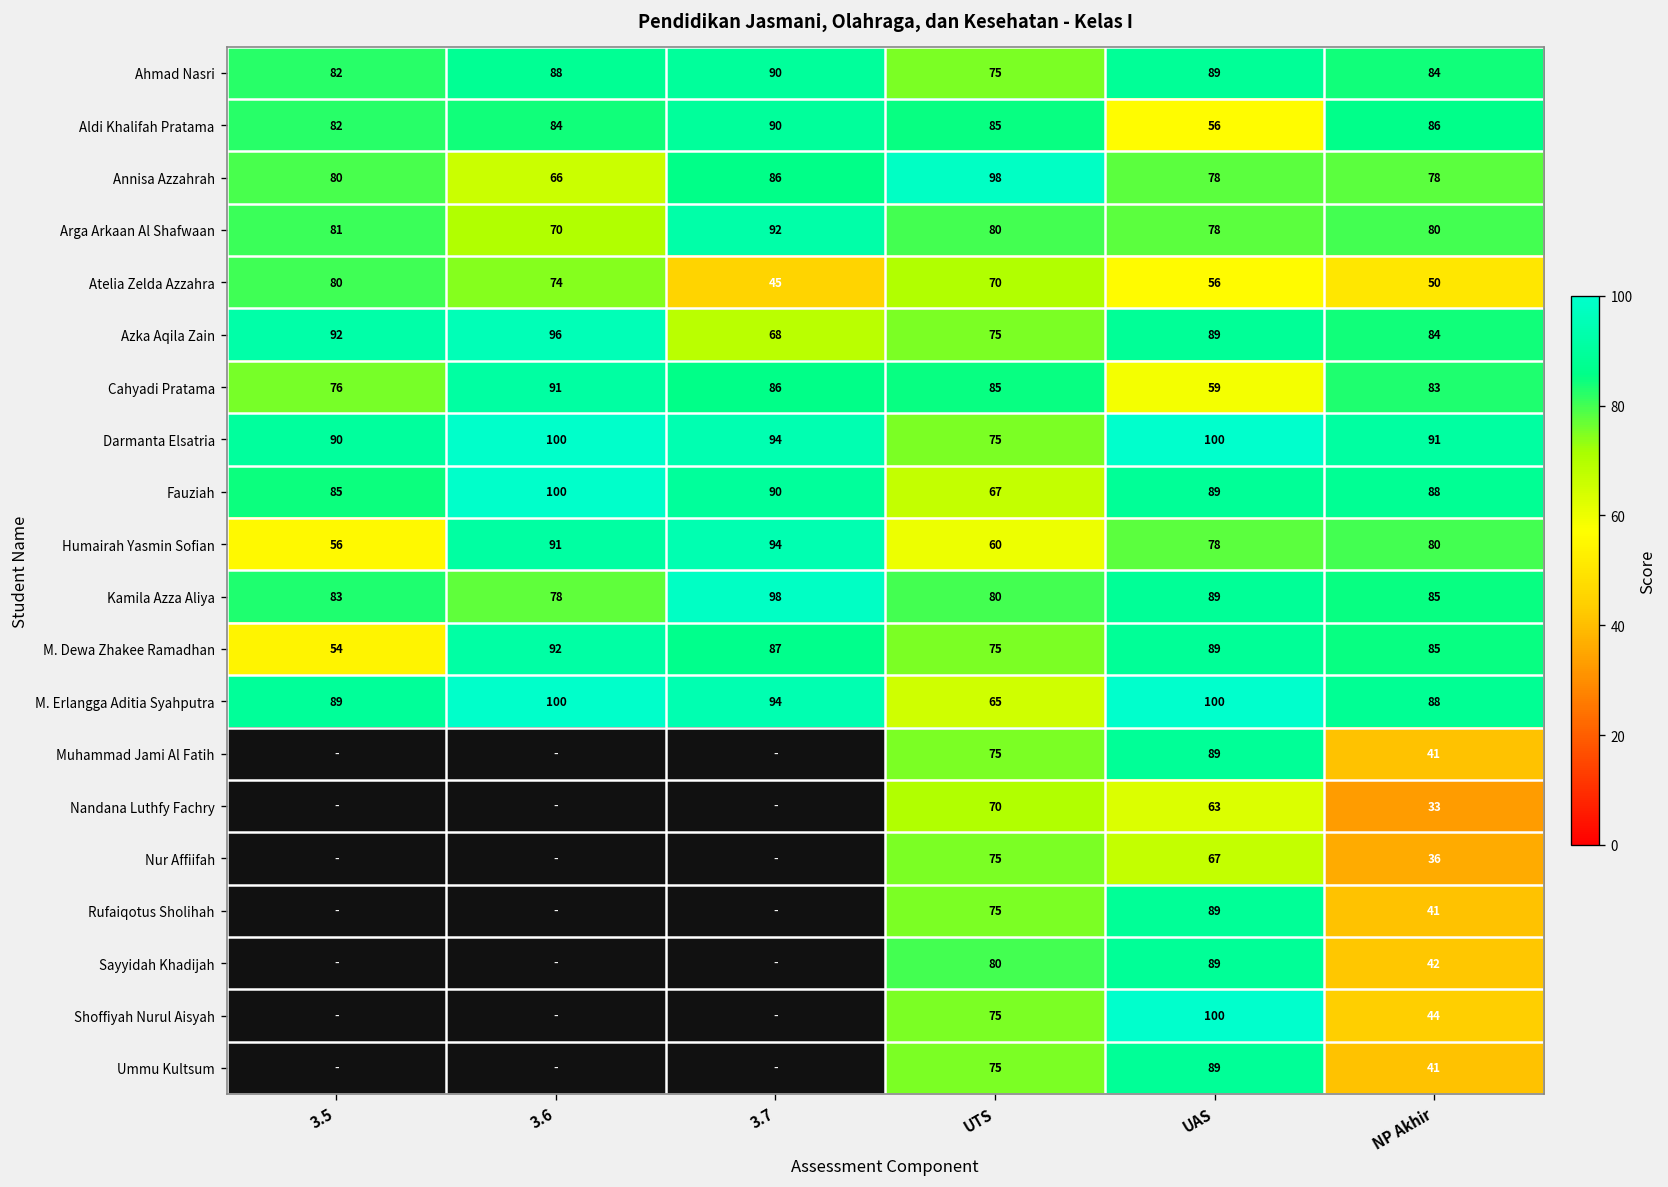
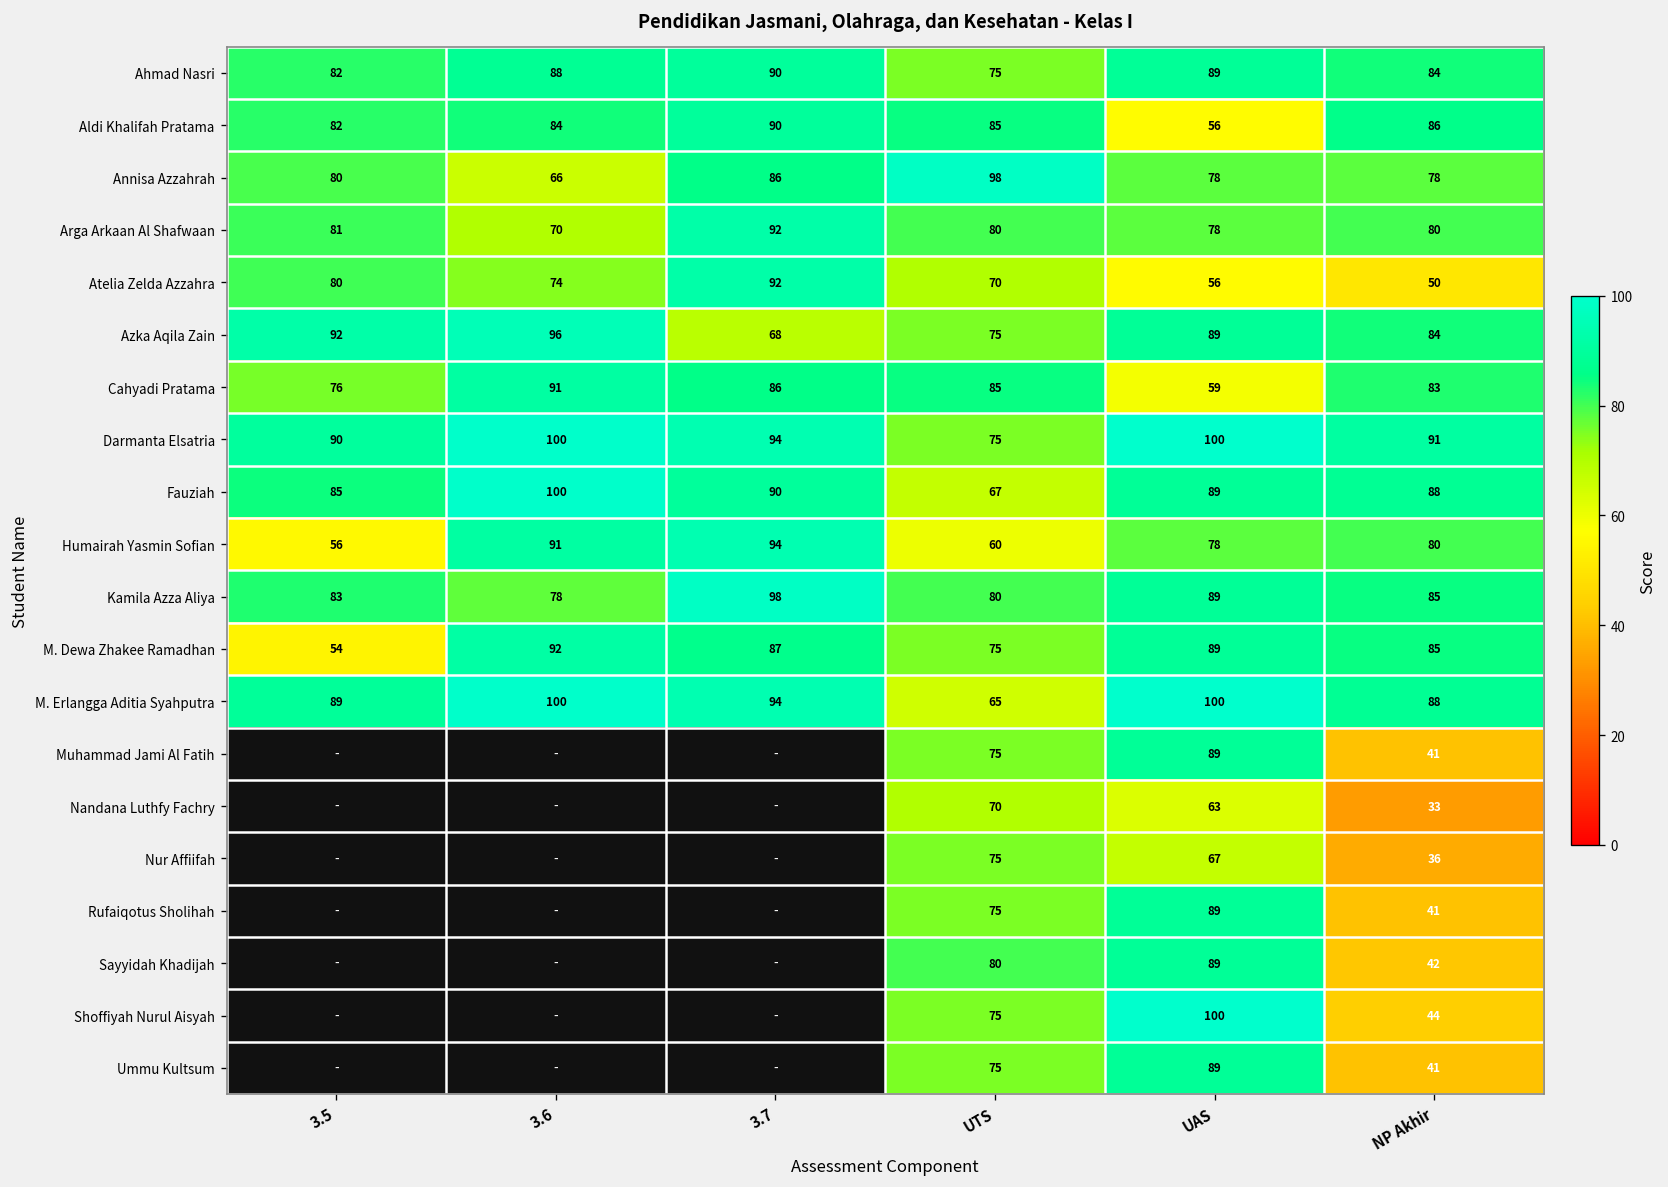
Atelia Zelda Azzahra, 3.7: 45 -> 92
